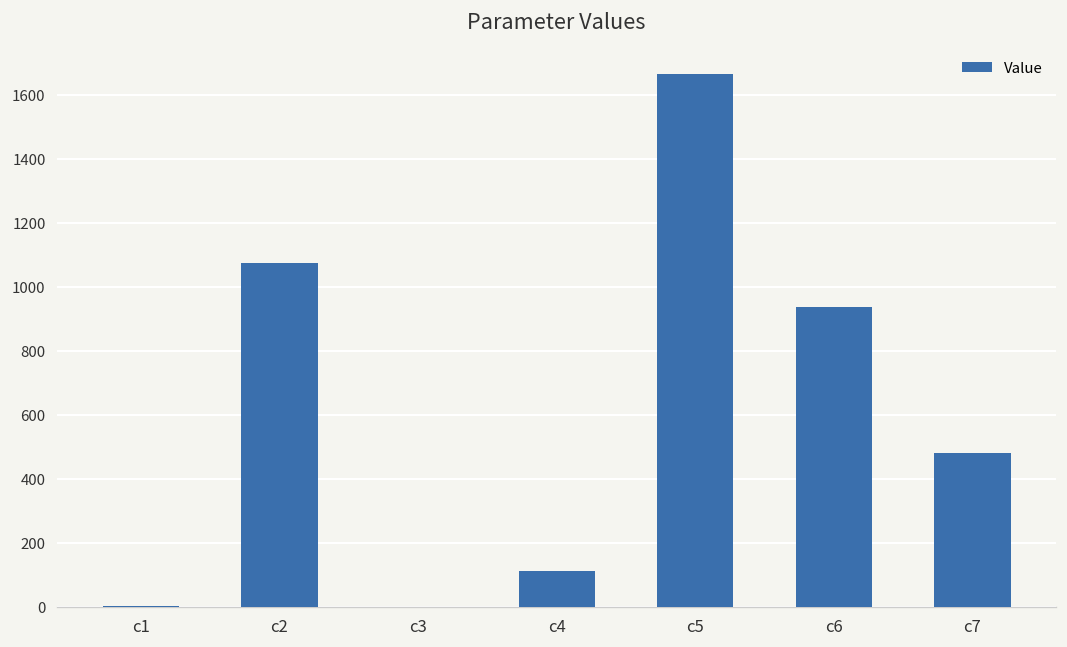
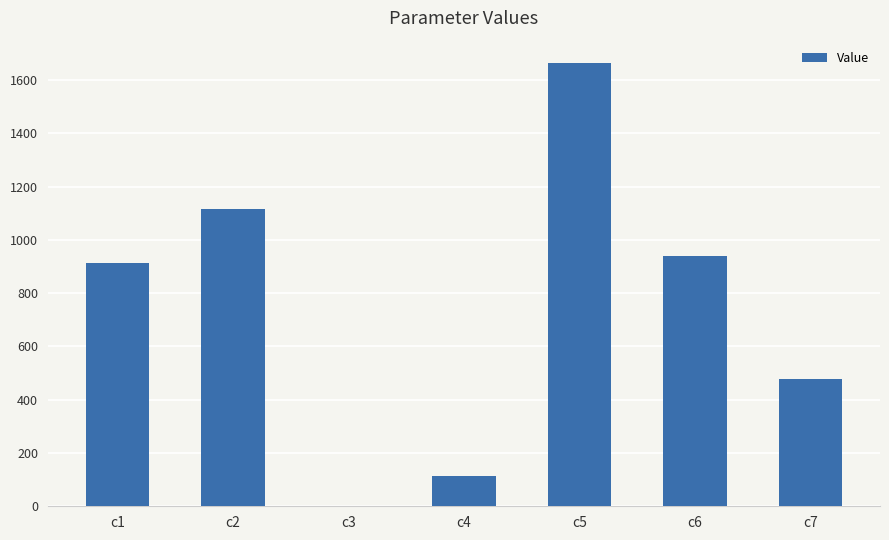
c1: 0 -> 910
c2: 1070 -> 1110
